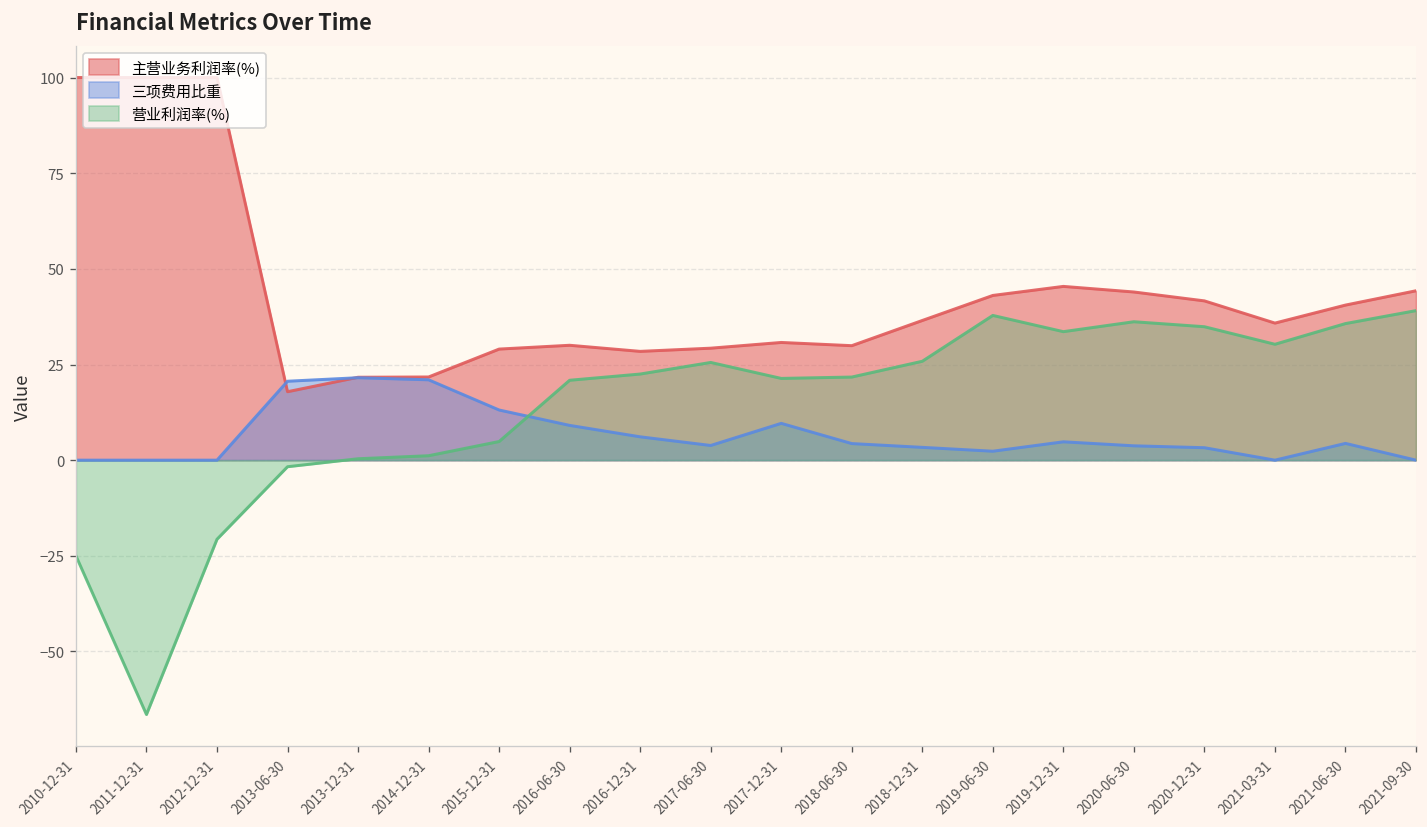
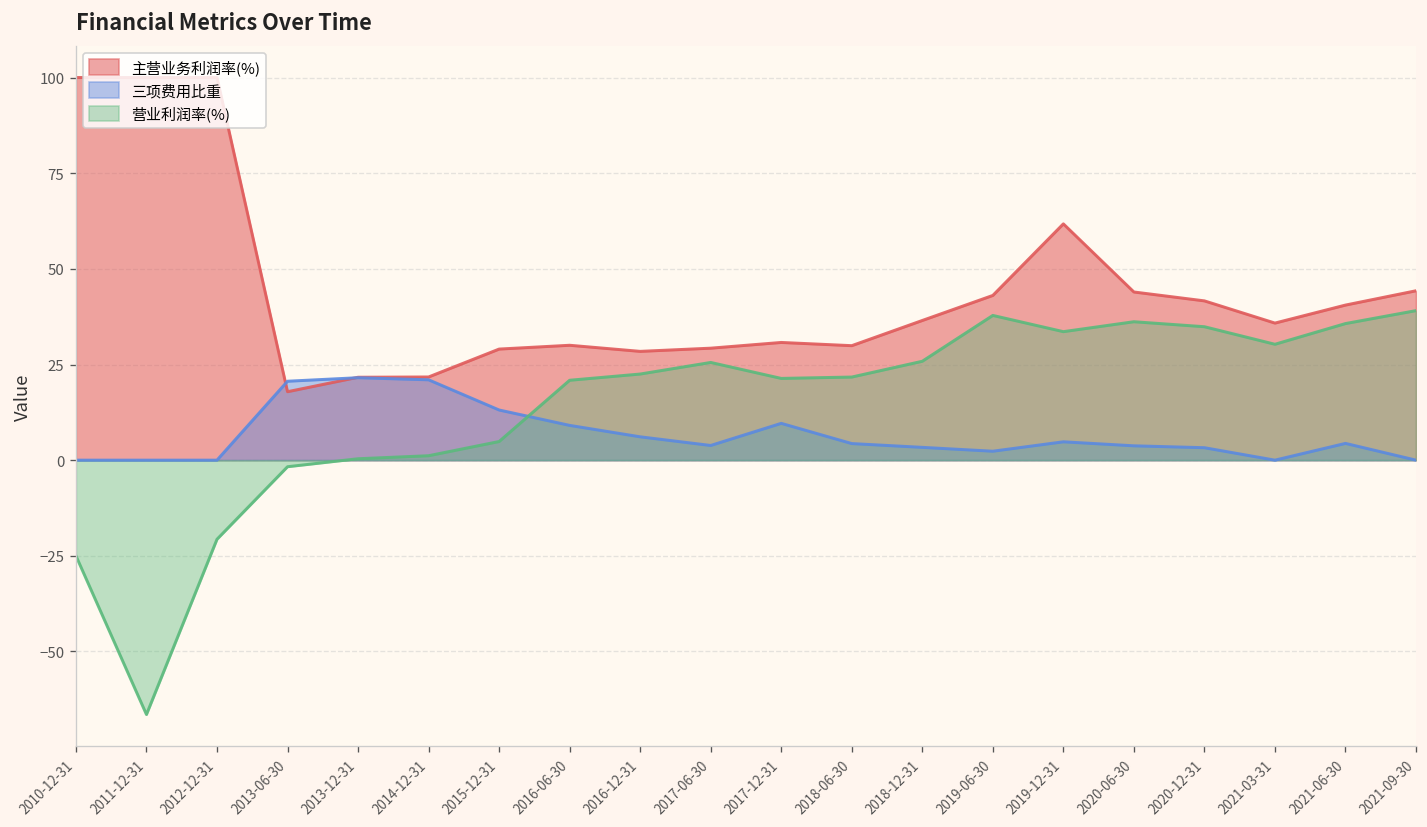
主营业务利润率(%), 2019-12-31: 45 -> 62
